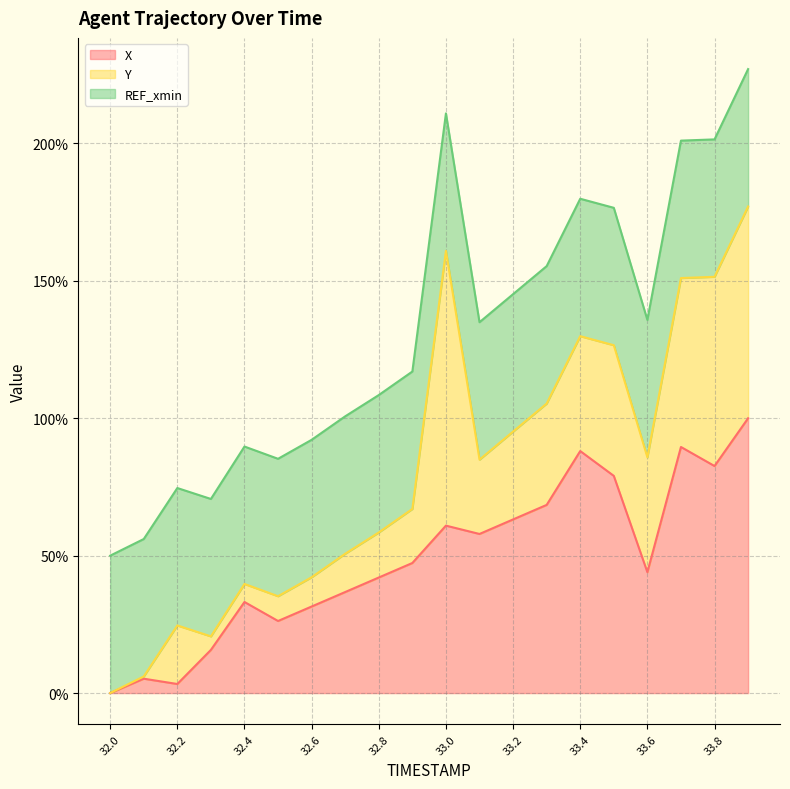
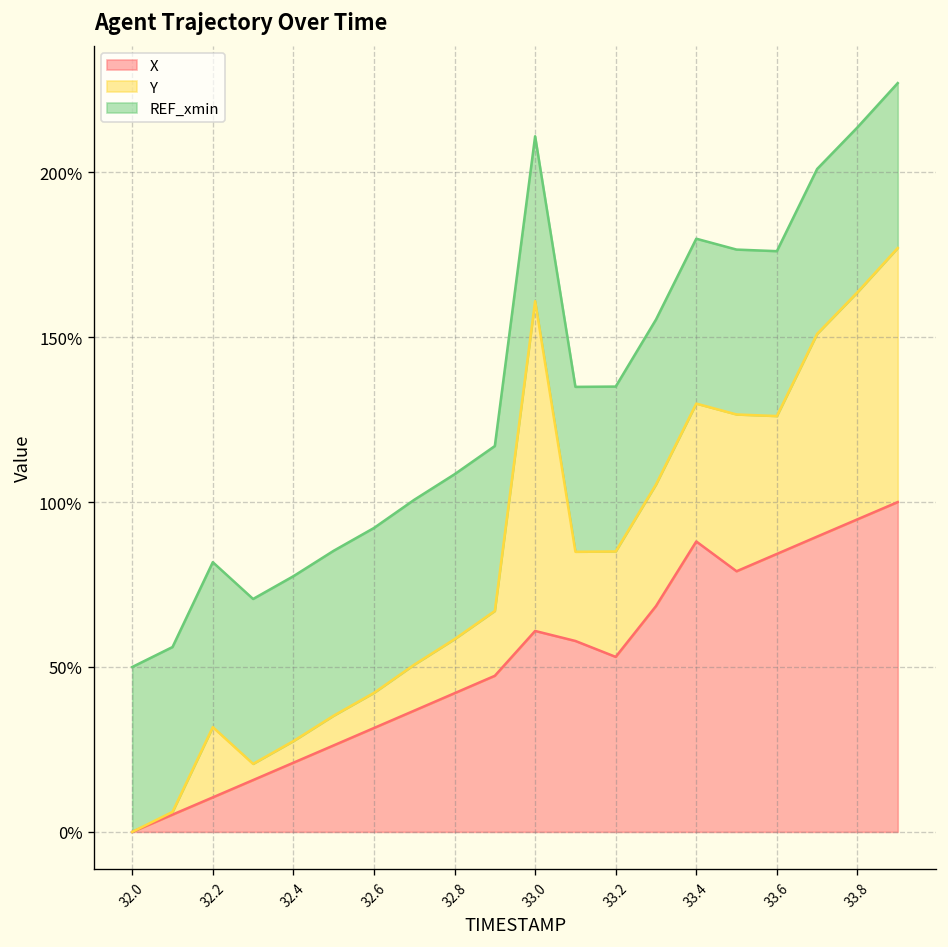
X, 32.2: 3% -> 10%
X, 32.4: 33% -> 21%
X, 33.2: 63% -> 53%
X, 33.6: 44% -> 84%
X, 33.8: 83% -> 95%
